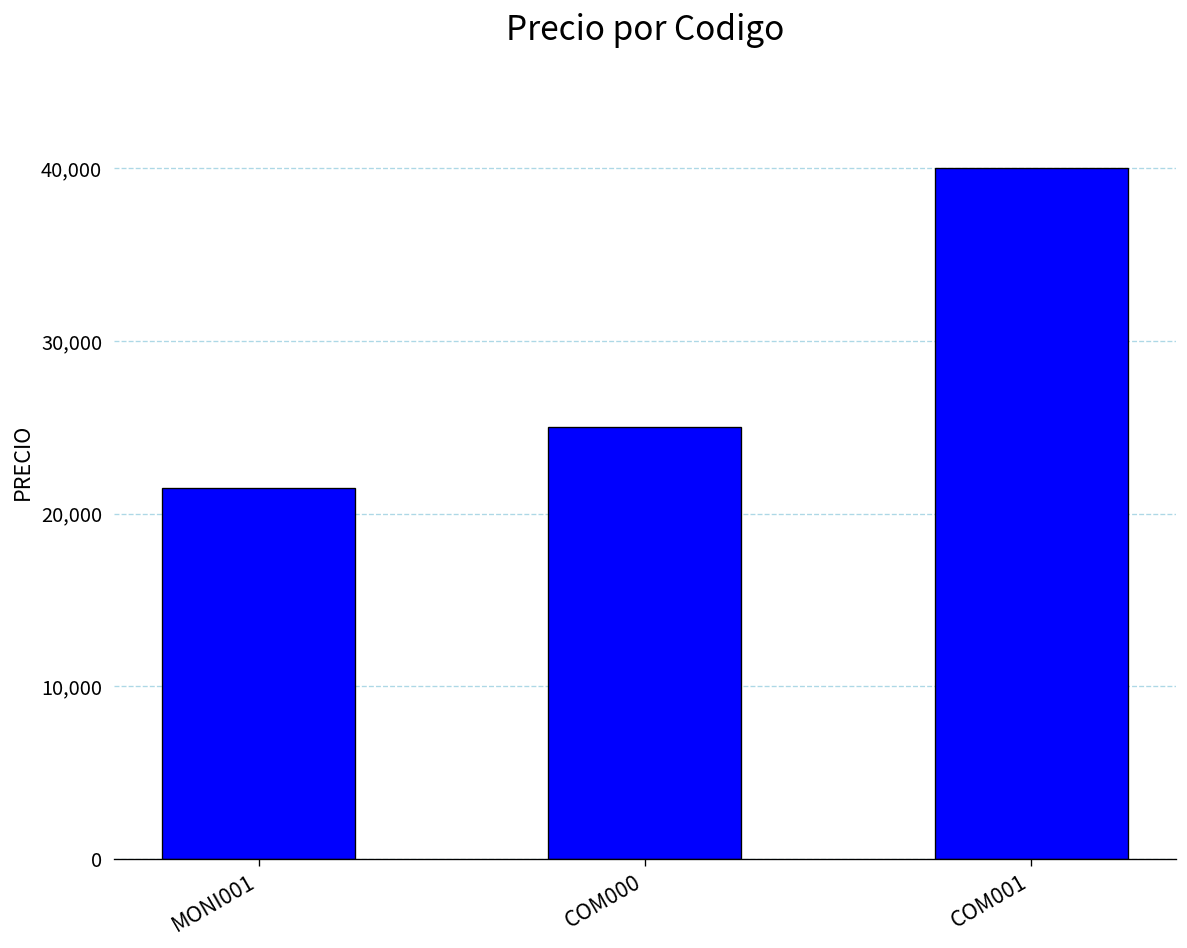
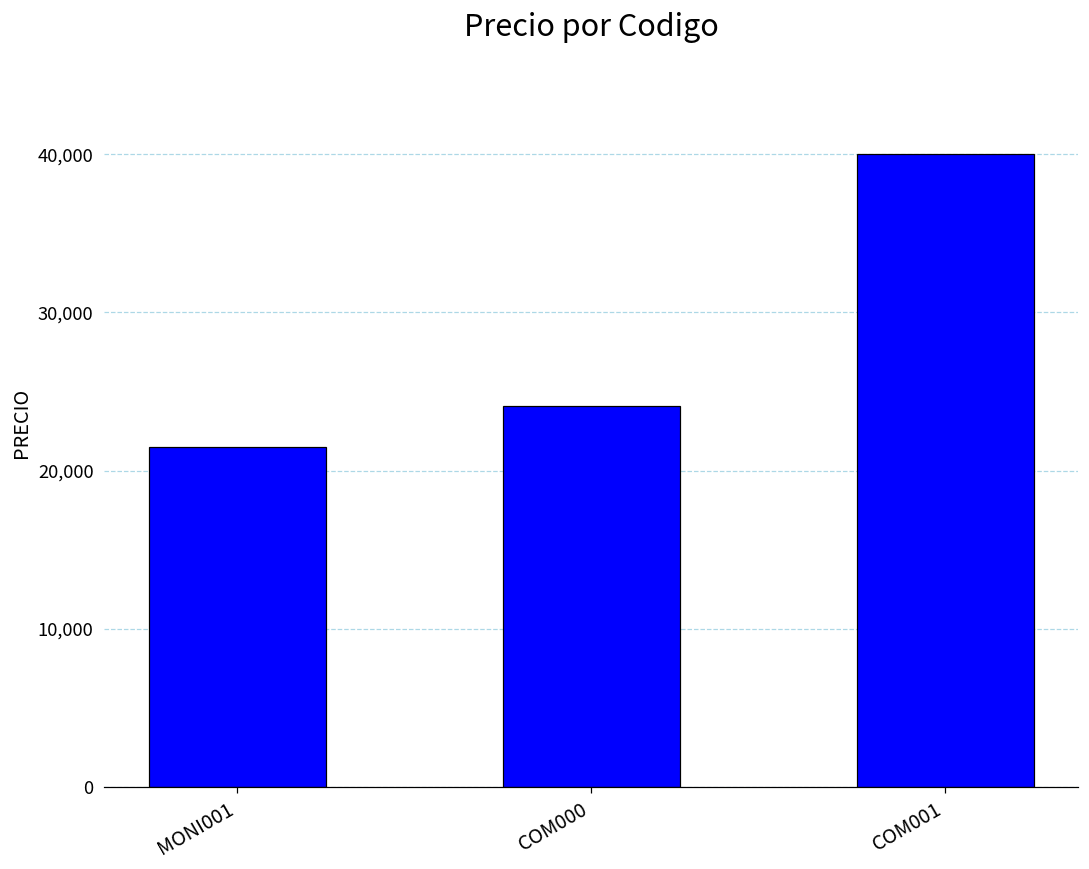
COM000: 25,000 -> 24,100
